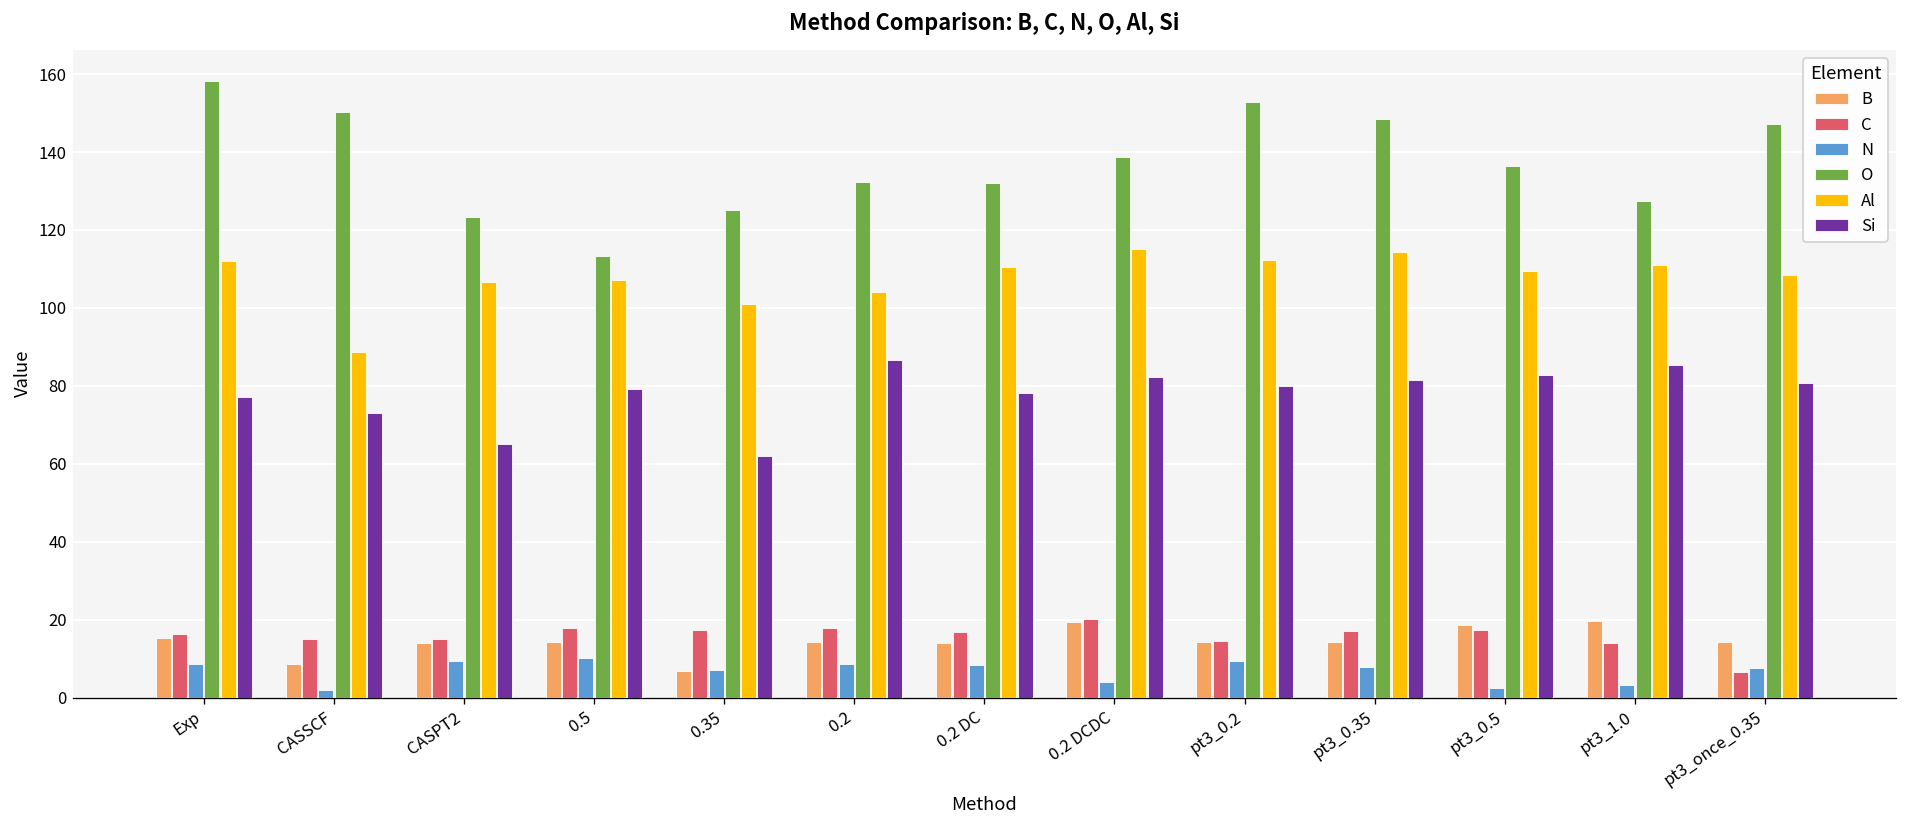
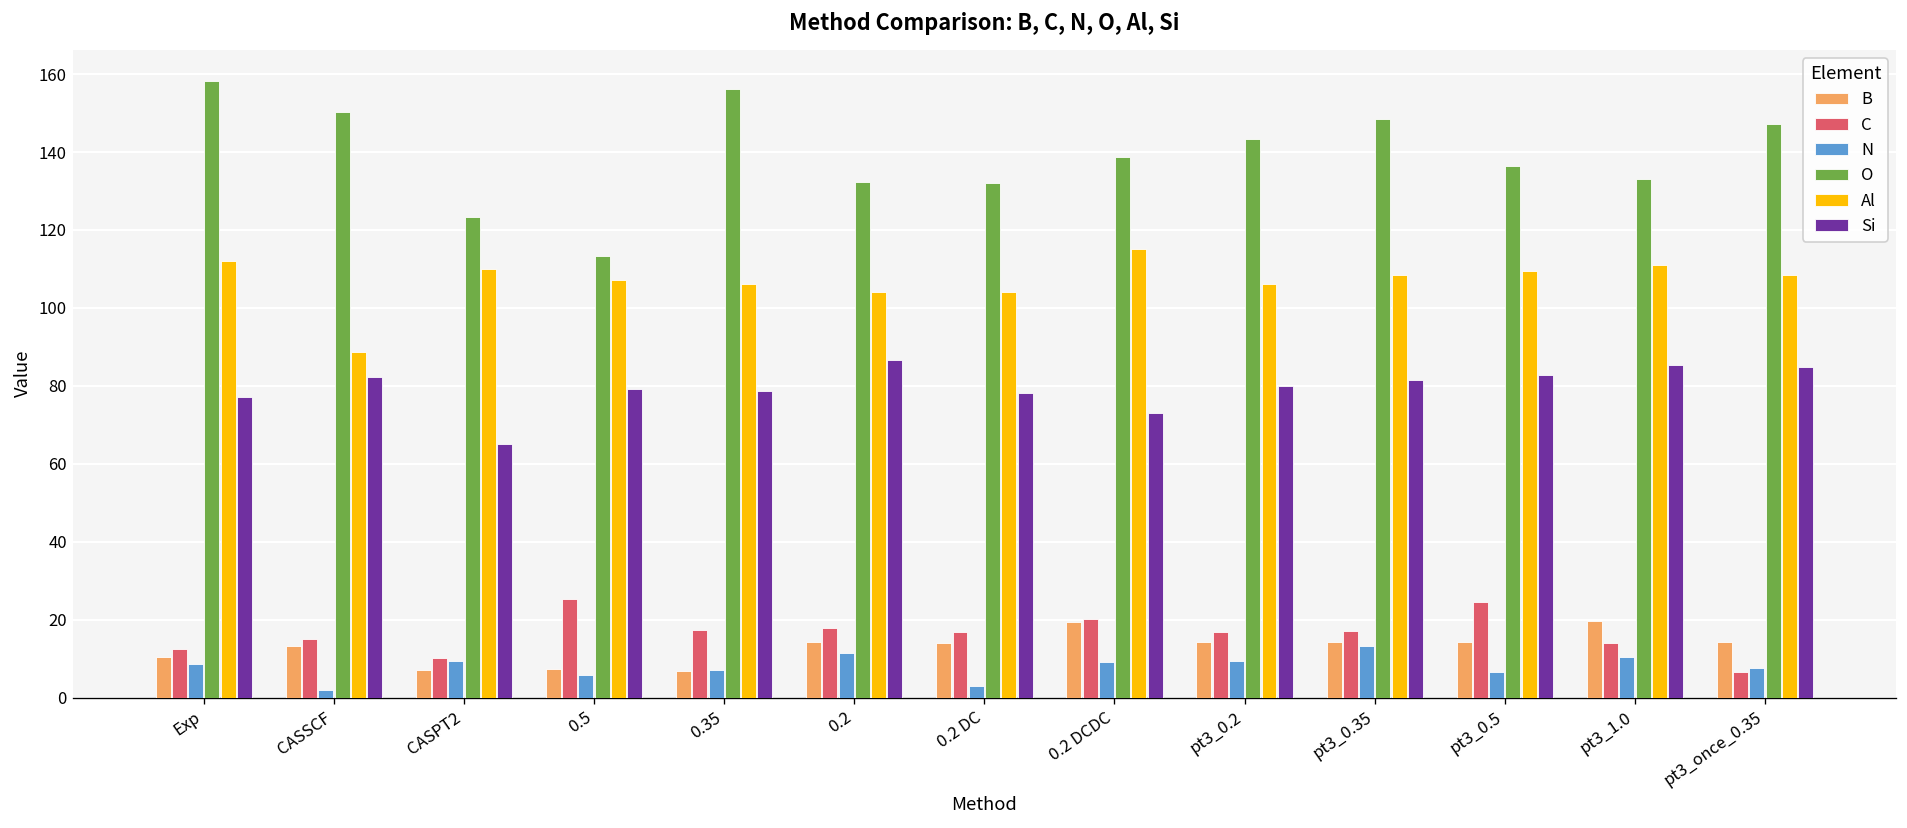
B, Exp: 15 -> 10
C, Exp: 16 -> 12
B, CASSCF: 8 -> 13
Si, CASSCF: 73 -> 82
B, CASPT2: 14 -> 7
C, CASPT2: 15 -> 10
Al, CASPT2: 107 -> 110
B, 0.5: 14 -> 7
C, 0.5: 18 -> 25
N, 0.5: 10 -> 6
O, 0.35: 125 -> 156
Al, 0.35: 101 -> 106
Si, 0.35: 62 -> 79
N, 0.2: 9 -> 12
N, 0.2 DC: 8 -> 3
Al, 0.2 DC: 110 -> 104
N, 0.2 DCDC: 4 -> 9
Si, 0.2 DCDC: 82 -> 73
C, pt3_0.2: 14 -> 17
O, pt3_0.2: 153 -> 143
Al, pt3_0.2: 112 -> 106
N, pt3_0.35: 8 -> 13
Al, pt3_0.35: 114 -> 108
B, pt3_0.5: 19 -> 14
C, pt3_0.5: 17 -> 24
N, pt3_0.5: 2 -> 7
N, pt3_1.0: 3 -> 10
O, pt3_1.0: 127 -> 133
Si, pt3_once_0.35: 81 -> 85
